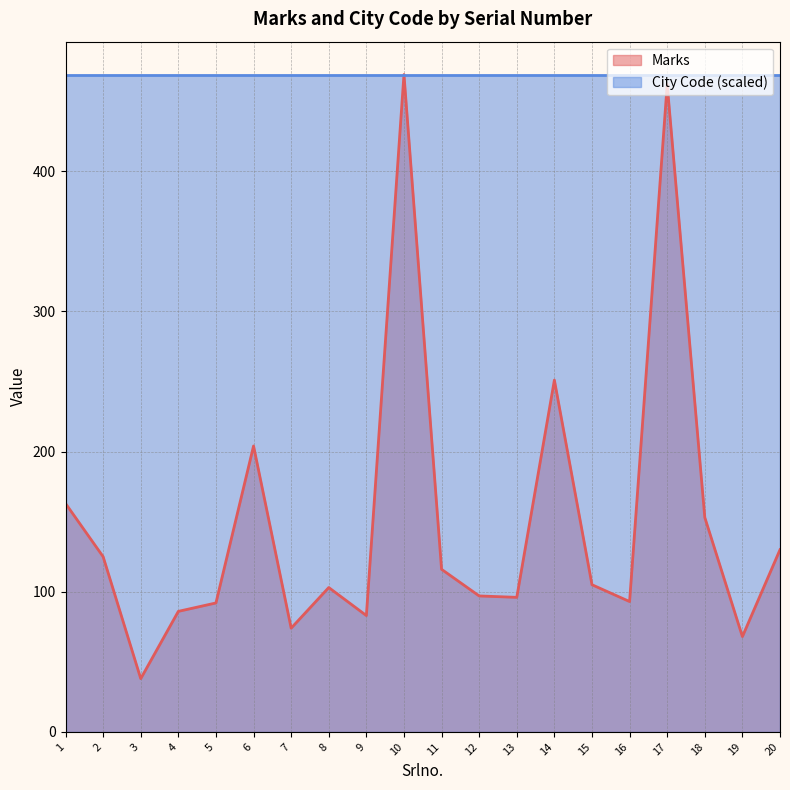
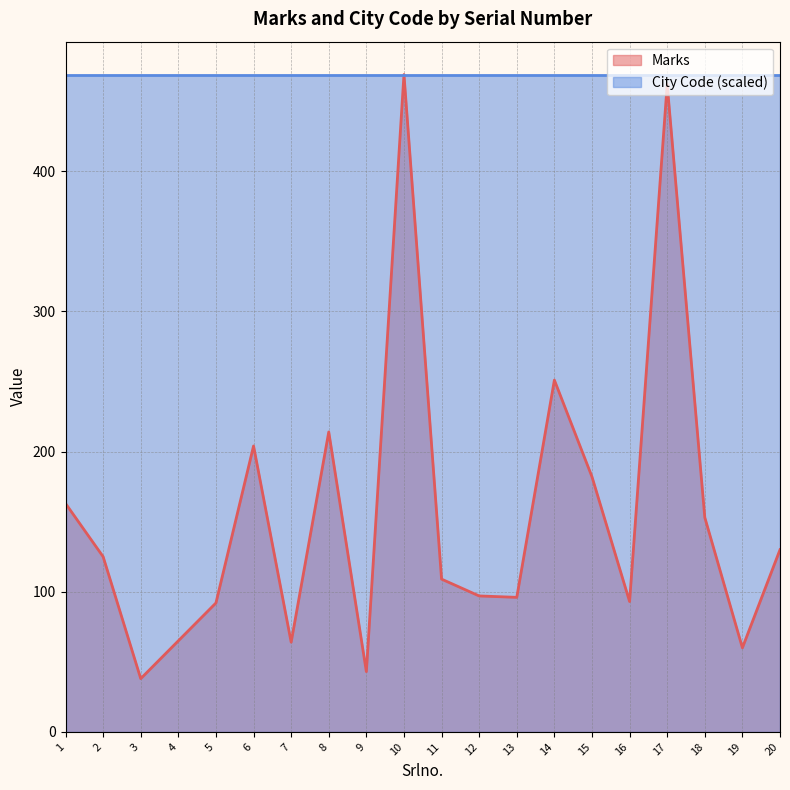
Marks, 4: 86 -> 65
Marks, 7: 74 -> 64
Marks, 8: 103 -> 214
Marks, 9: 83 -> 43
Marks, 11: 116 -> 109
Marks, 15: 105 -> 182
Marks, 19: 68 -> 60
